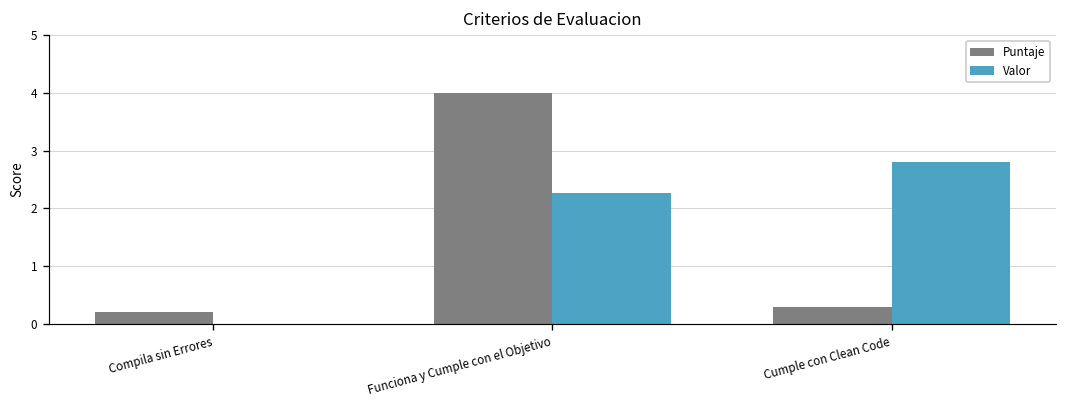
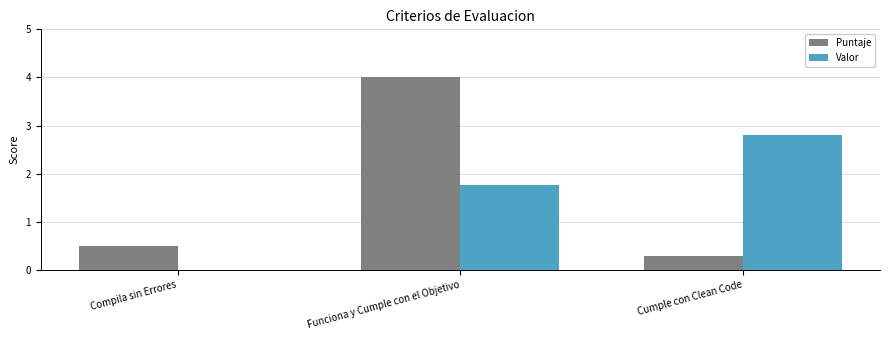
Puntaje, Compila sin Errores: 0.2 -> 0.5
Valor, Funciona y Cumple con el Objetivo: 2.3 -> 1.8
